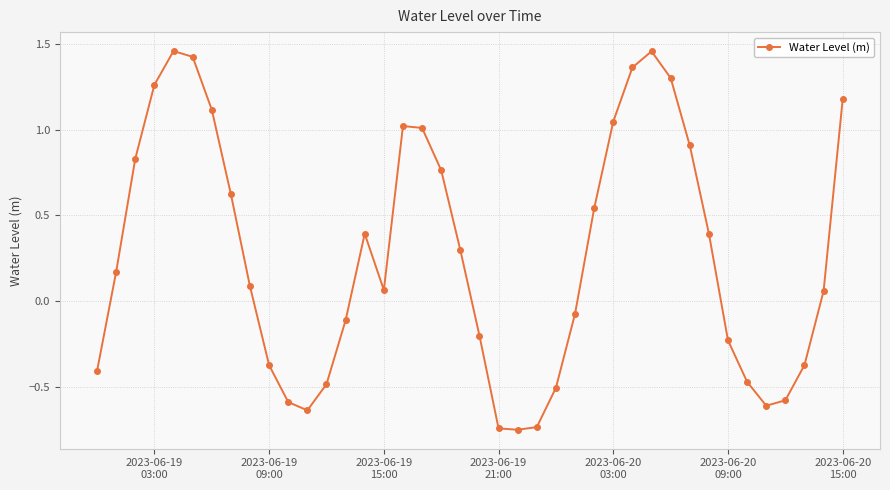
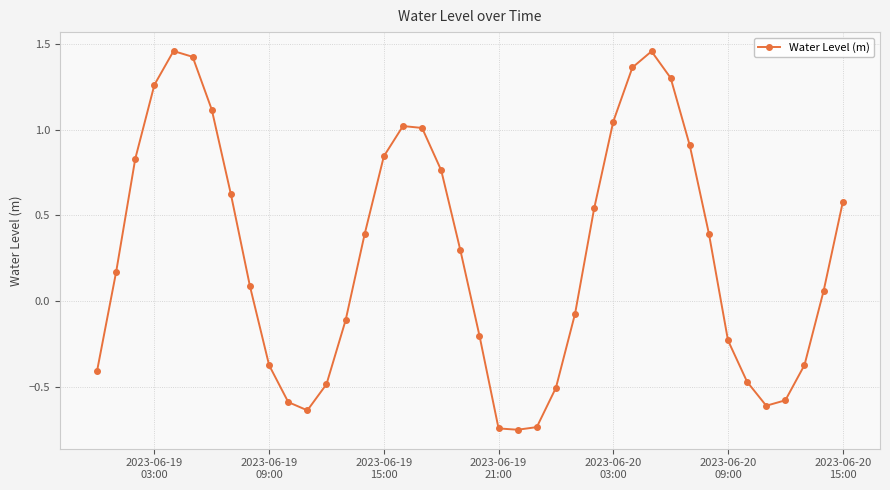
2023-06-19 15:00: 0.06 -> 0.85
2023-06-20 15:00: 1.18 -> 0.58
